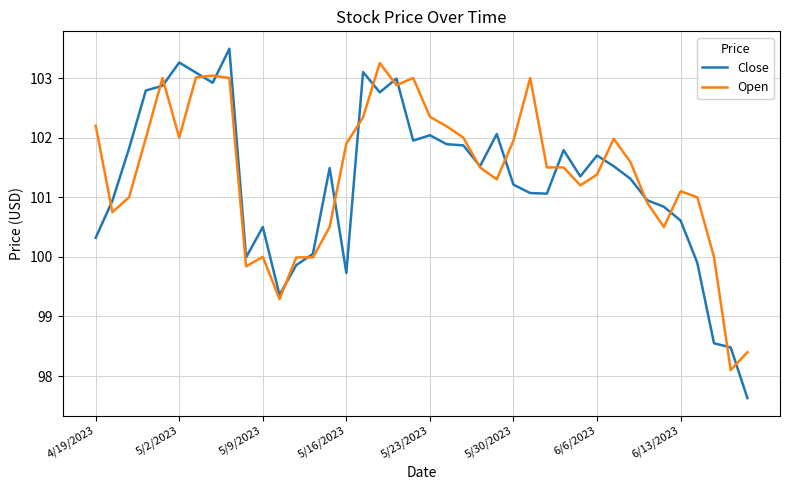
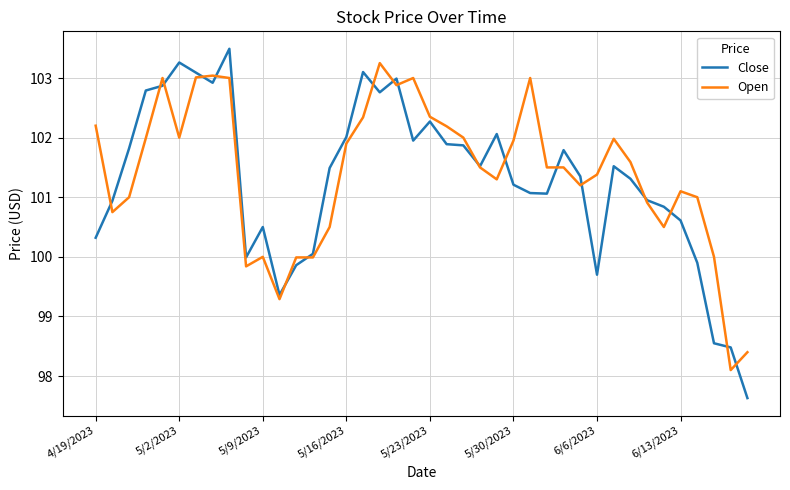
Close, 5/16/2023: 99.7 -> 102.0
Close, 5/23/2023: 102.0 -> 102.3
Close, 6/6/2023: 101.7 -> 99.7
